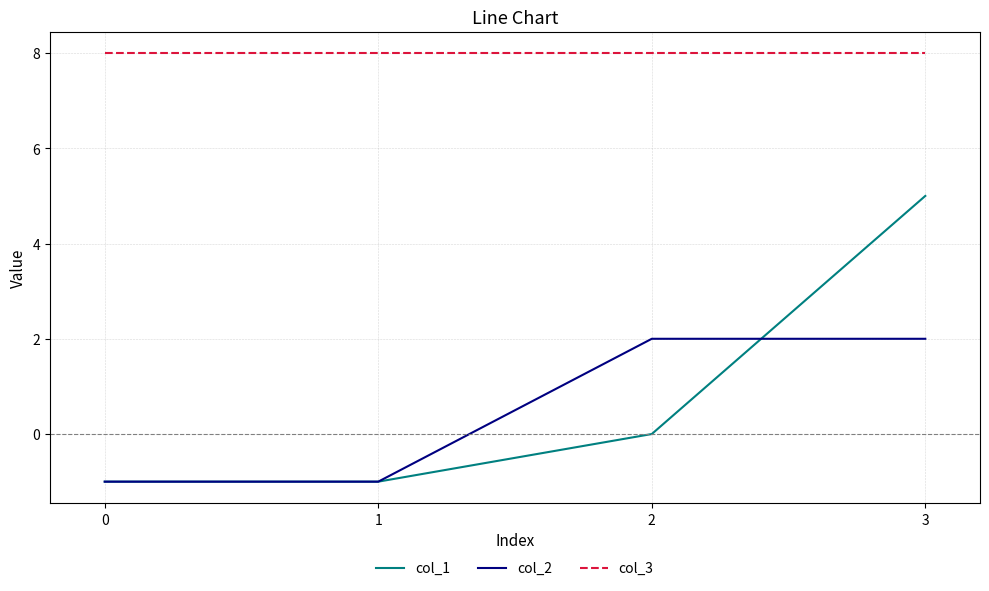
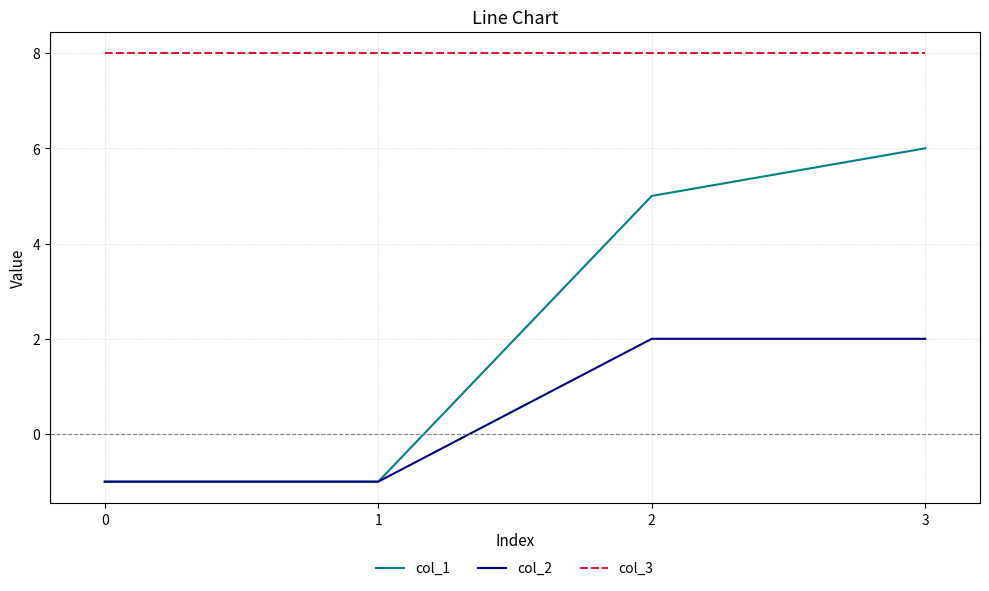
col_1, 2: 0 -> 5
col_1, 3: 5 -> 6
